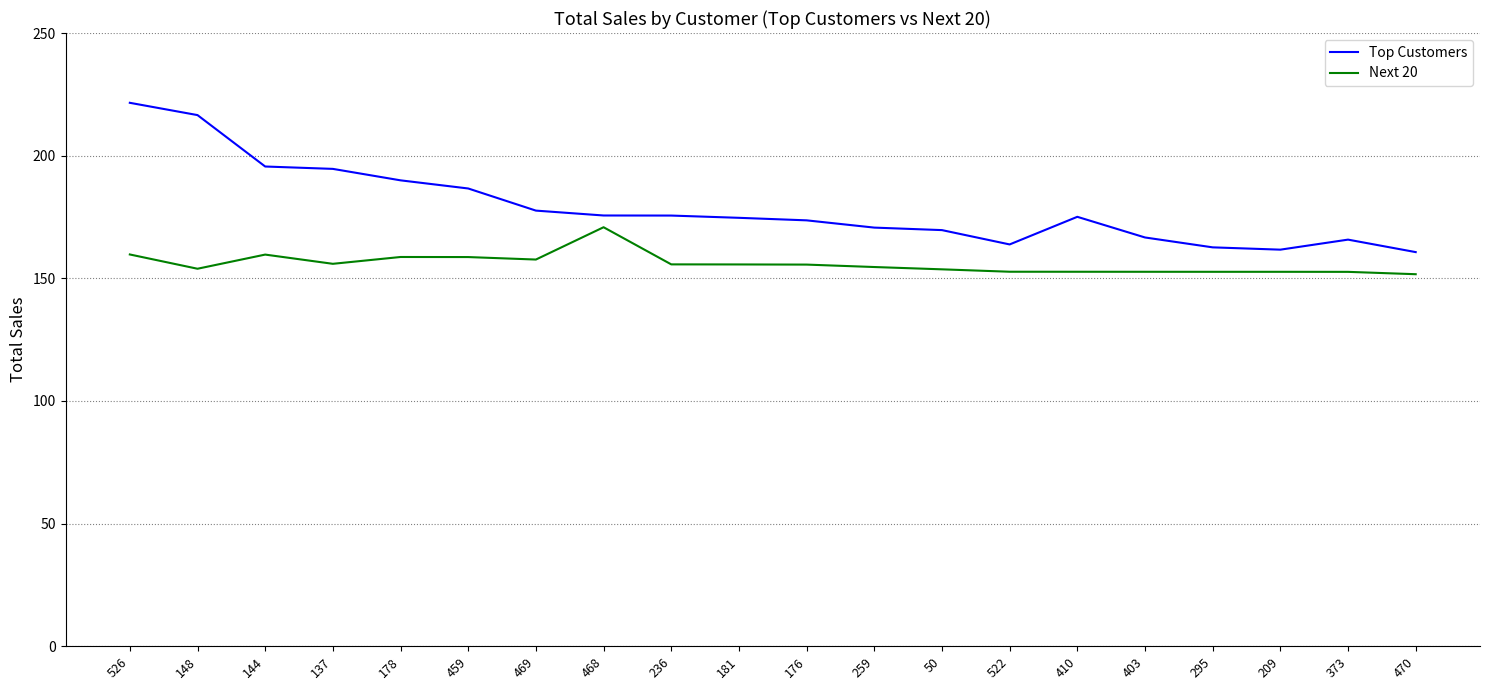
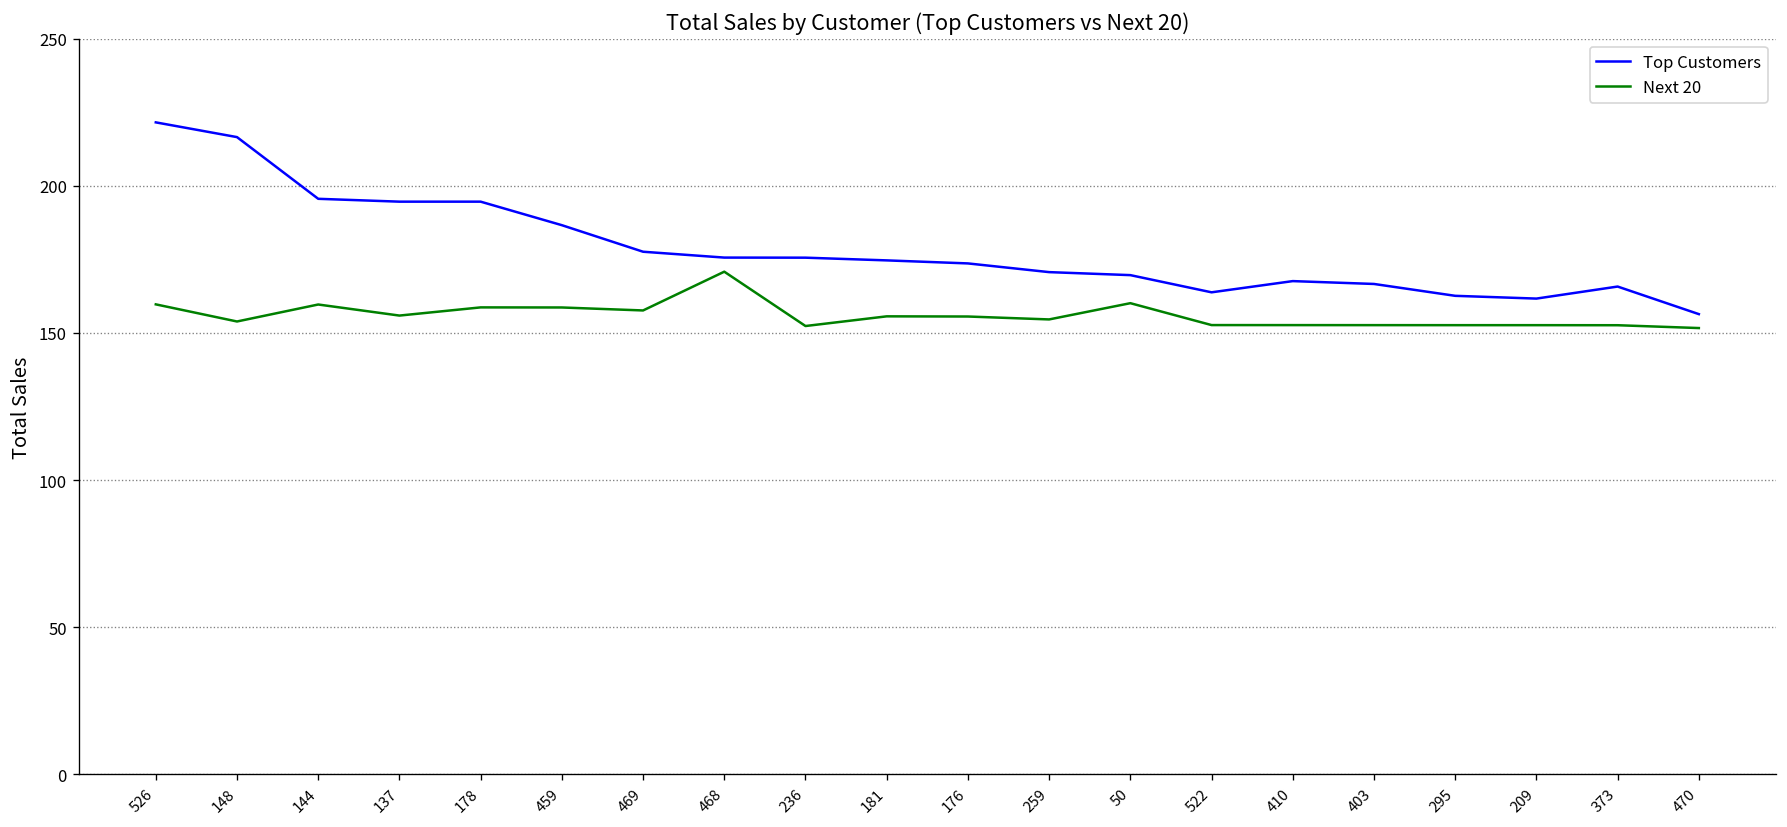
Top Customers, 178: 190 -> 195
Next 20, 236: 156 -> 152
Next 20, 50: 154 -> 160
Top Customers, 410: 175 -> 168
Top Customers, 470: 161 -> 156
